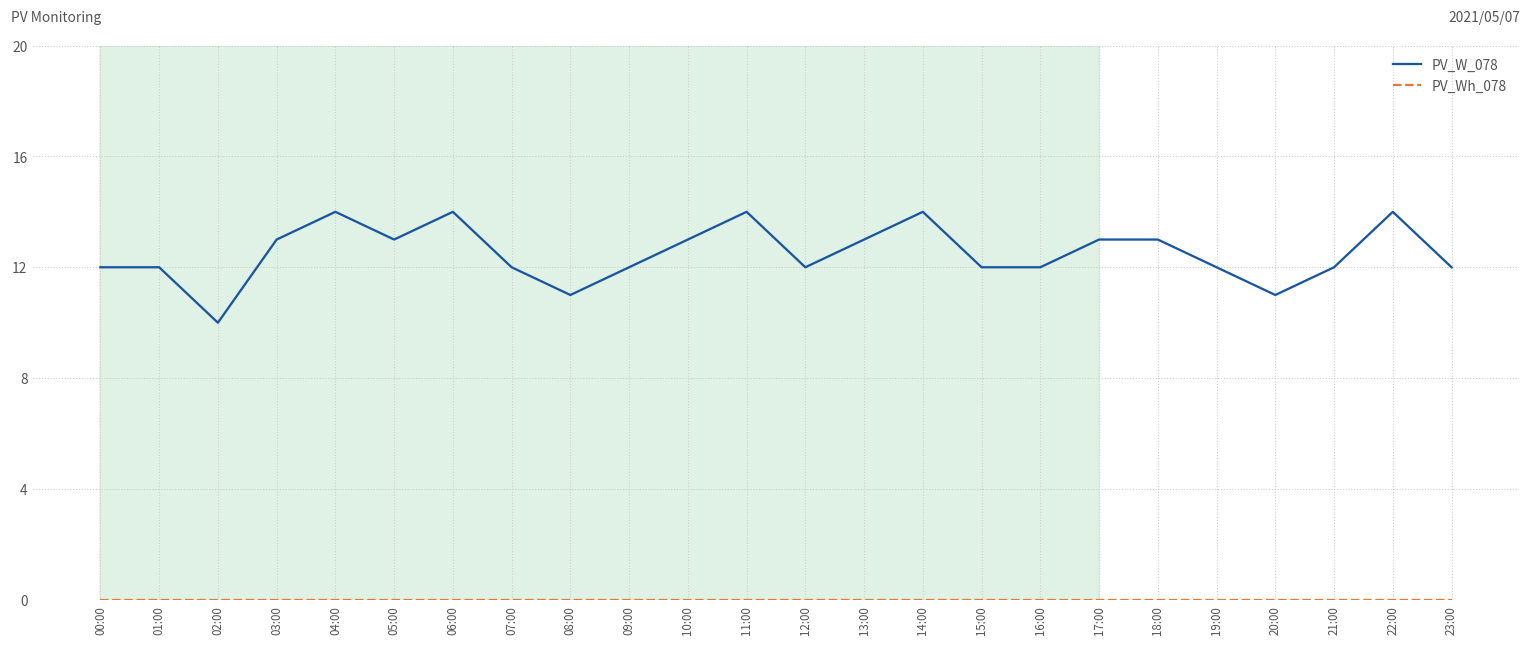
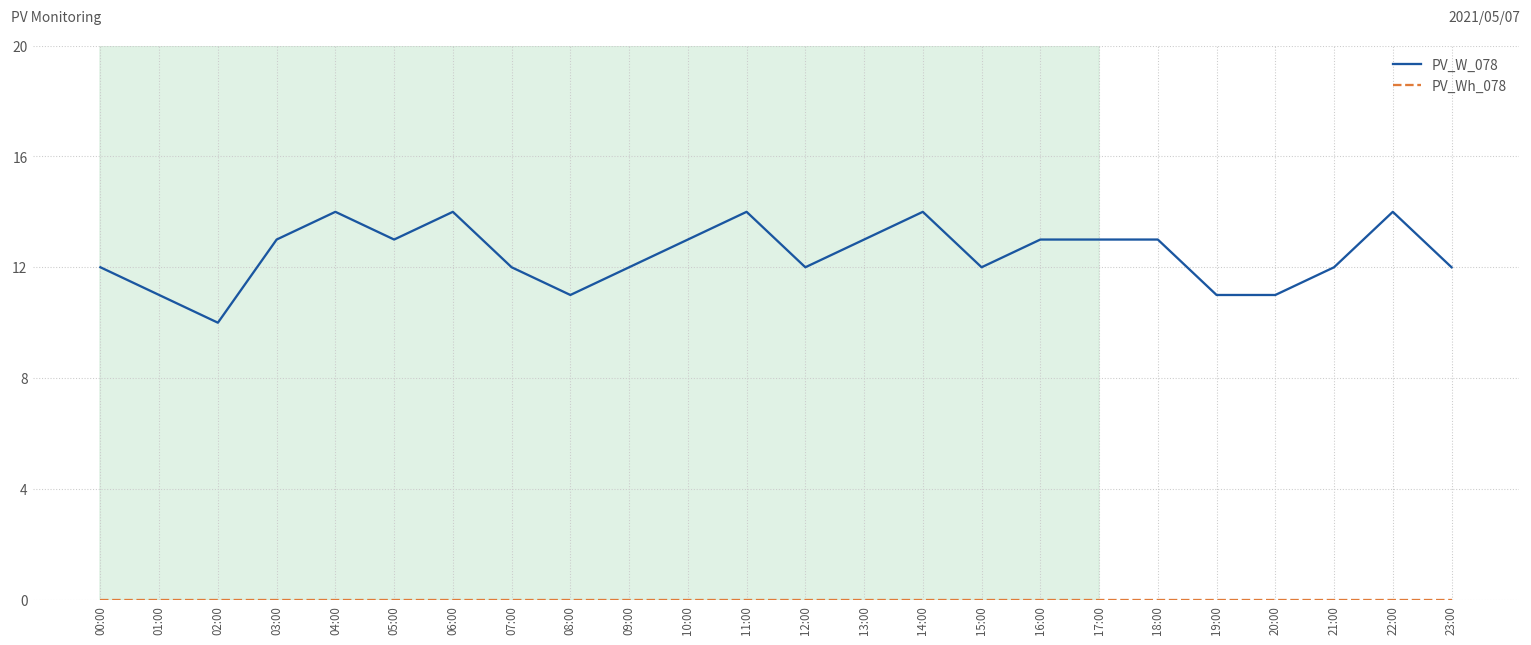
PV_W_078, 01:00: 12 -> 11
PV_W_078, 16:00: 12 -> 13
PV_W_078, 19:00: 12 -> 11
